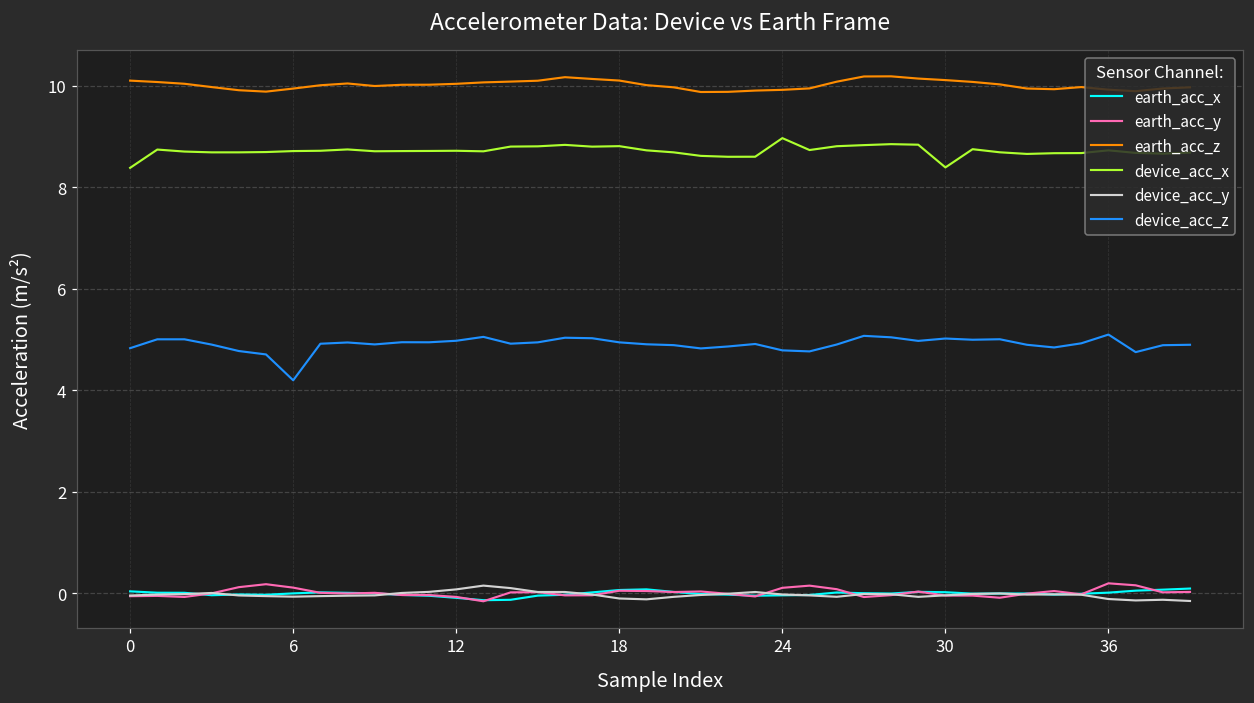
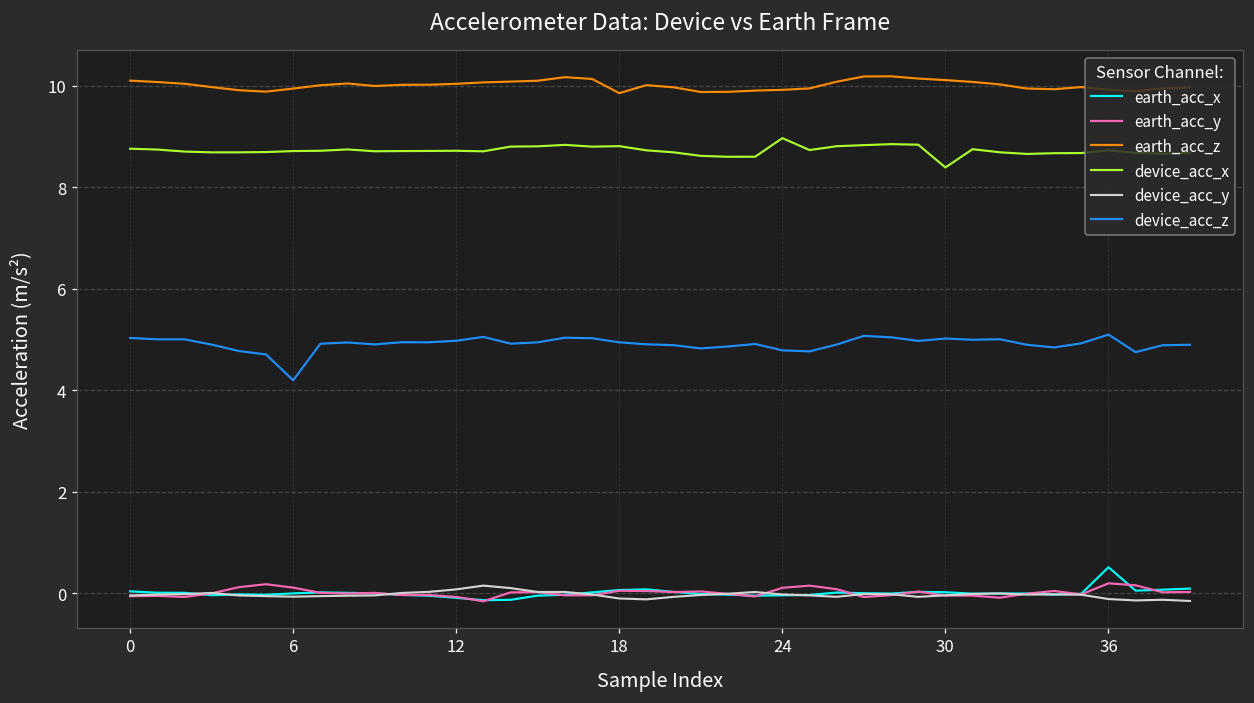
device_acc_x, 0: 8.4 -> 8.8
device_acc_z, 0: 4.8 -> 5.0
earth_acc_z, 18: 10.1 -> 9.9
earth_acc_x, 36: 0.0 -> 0.5
